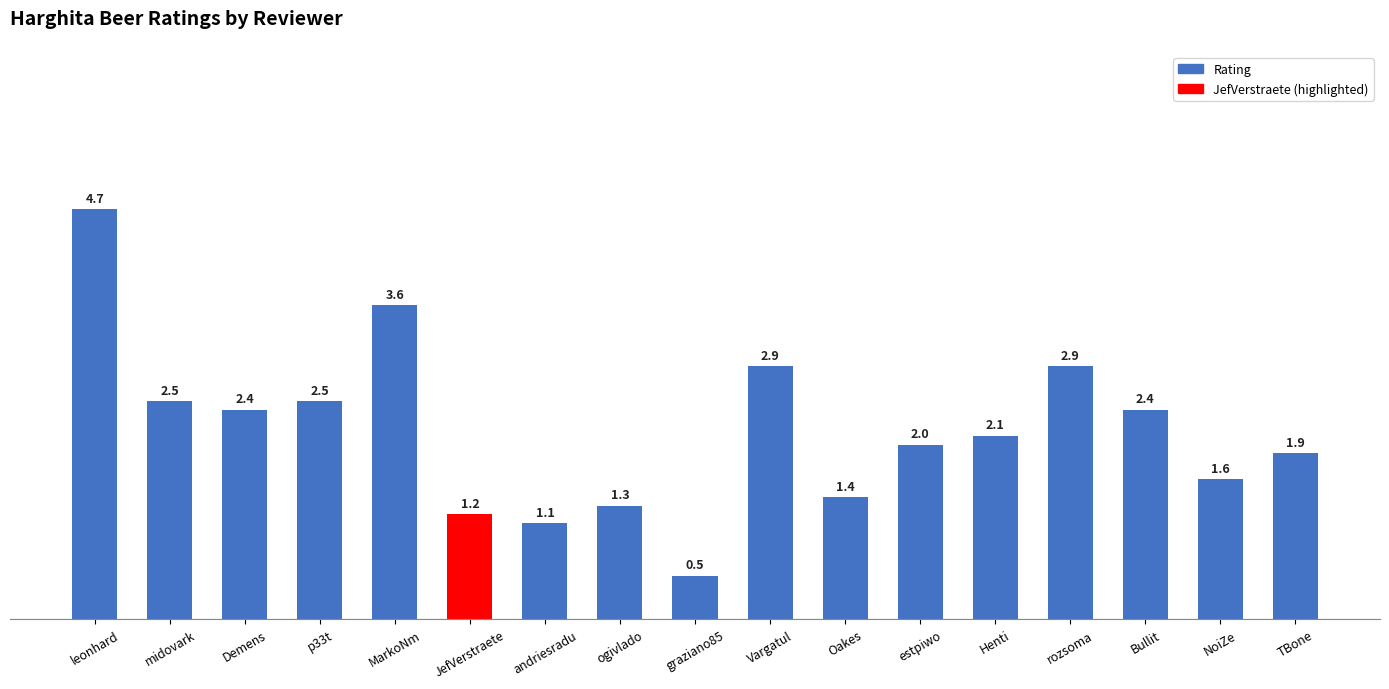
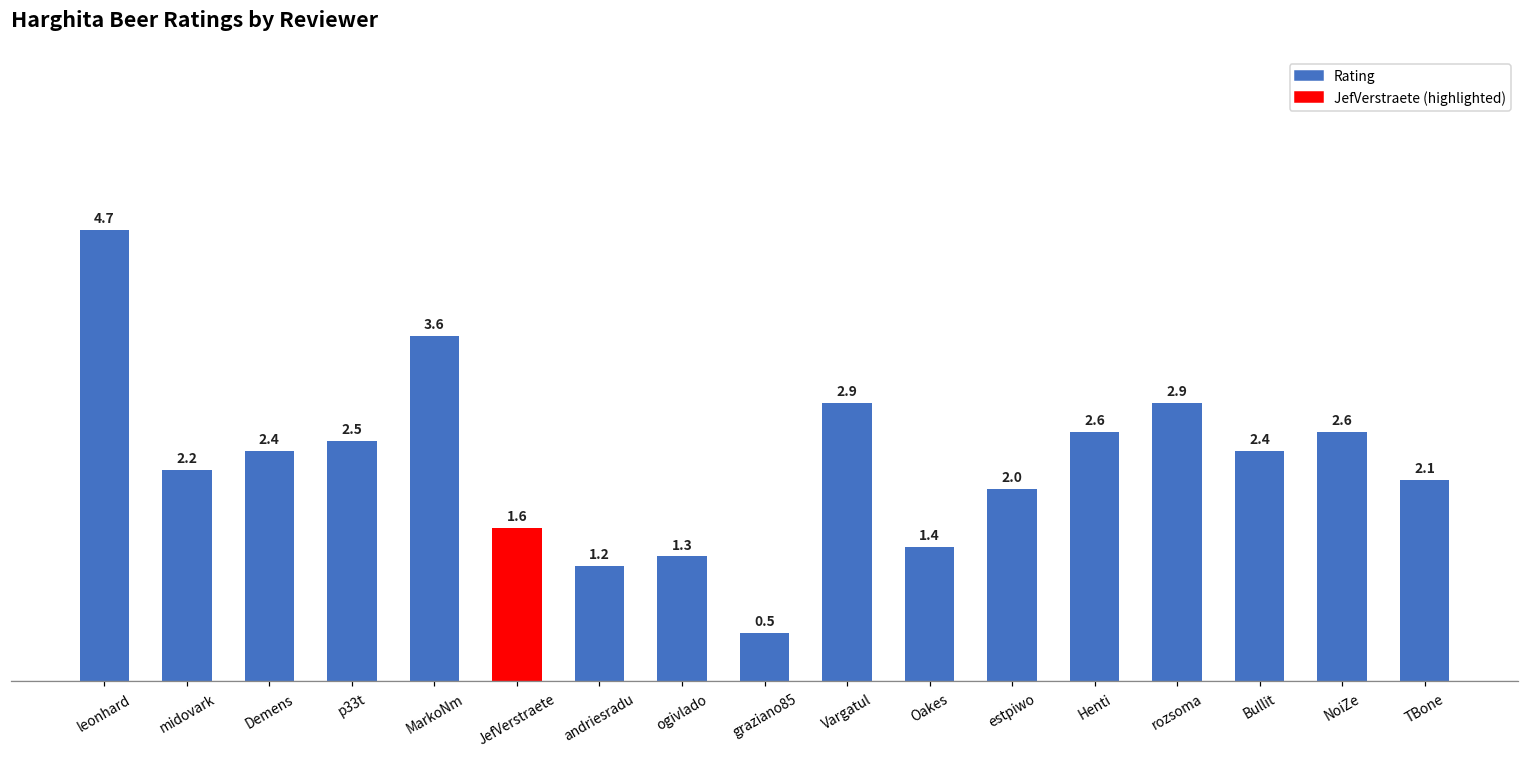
midovark: 2.5 -> 2.2
JefVerstraete: 1.2 -> 1.6
andriesradu: 1.1 -> 1.2
Henti: 2.1 -> 2.6
NoiZe: 1.6 -> 2.6
TBone: 1.9 -> 2.1
